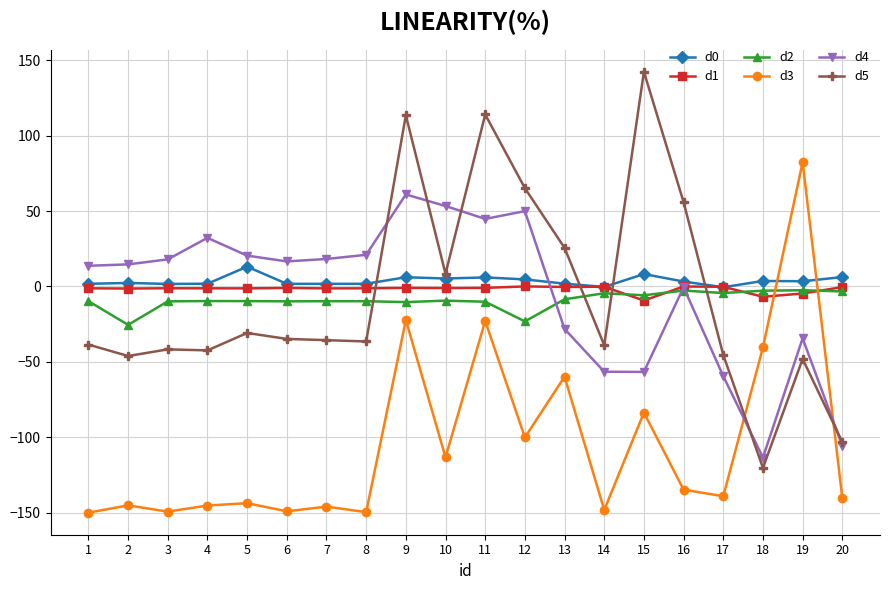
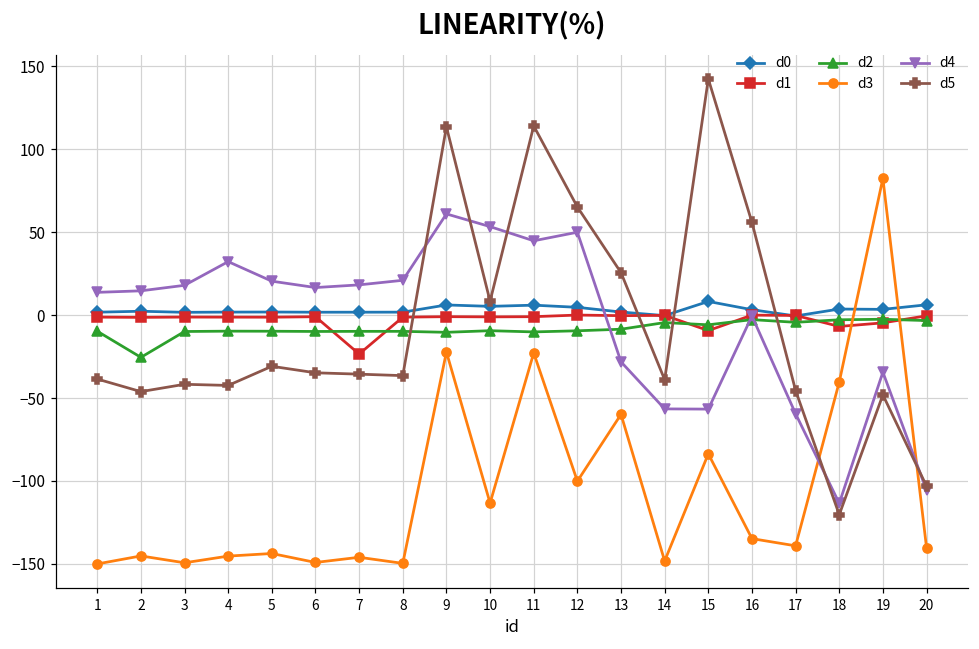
d0, 5: 13 -> 2
d1, 7: -1 -> -23
d2, 12: -23 -> -9
